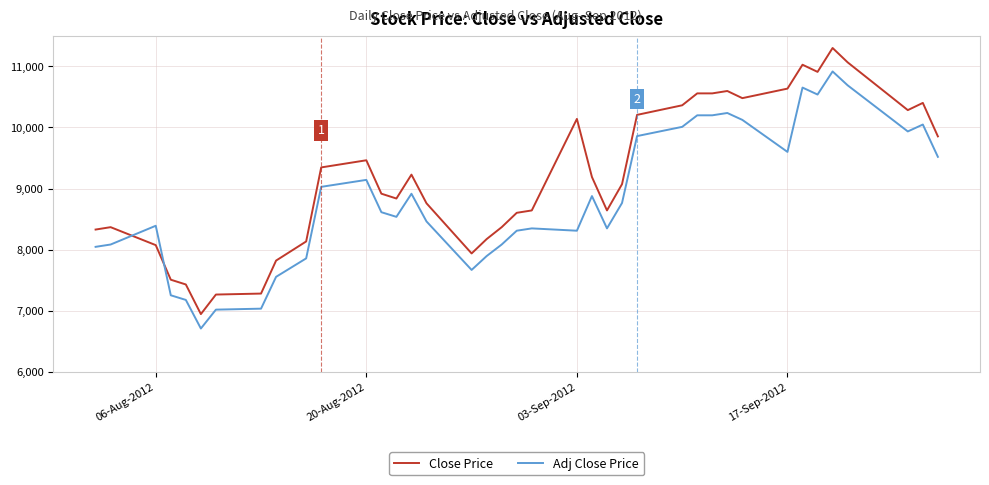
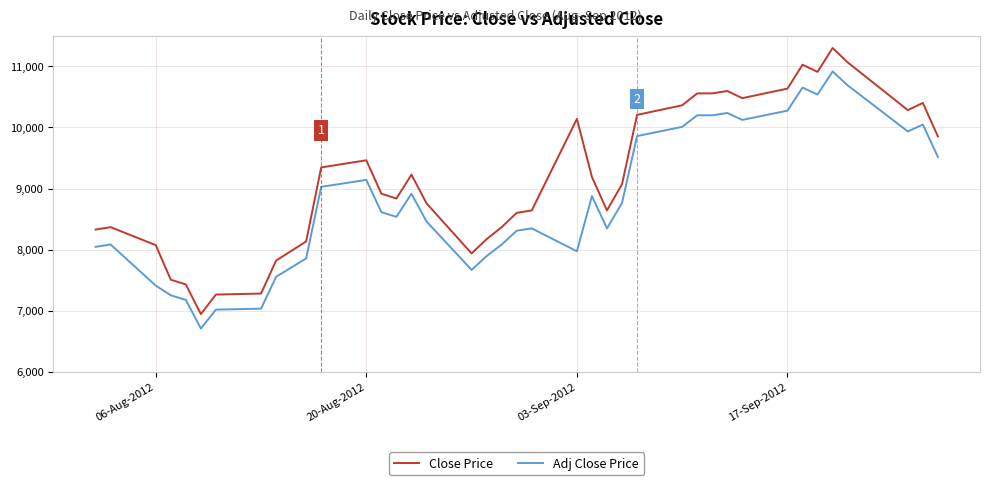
Adj Close Price, 06-Aug-2012: 8,400 -> 7,400
Adj Close Price, 03-Sep-2012: 8,300 -> 8,000
Adj Close Price, 17-Sep-2012: 9,600 -> 10,300
